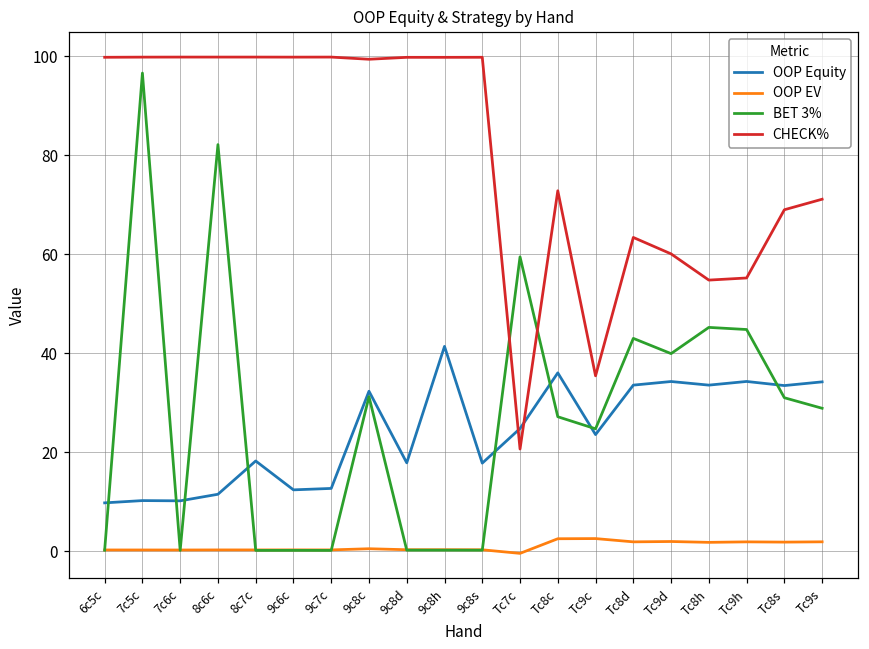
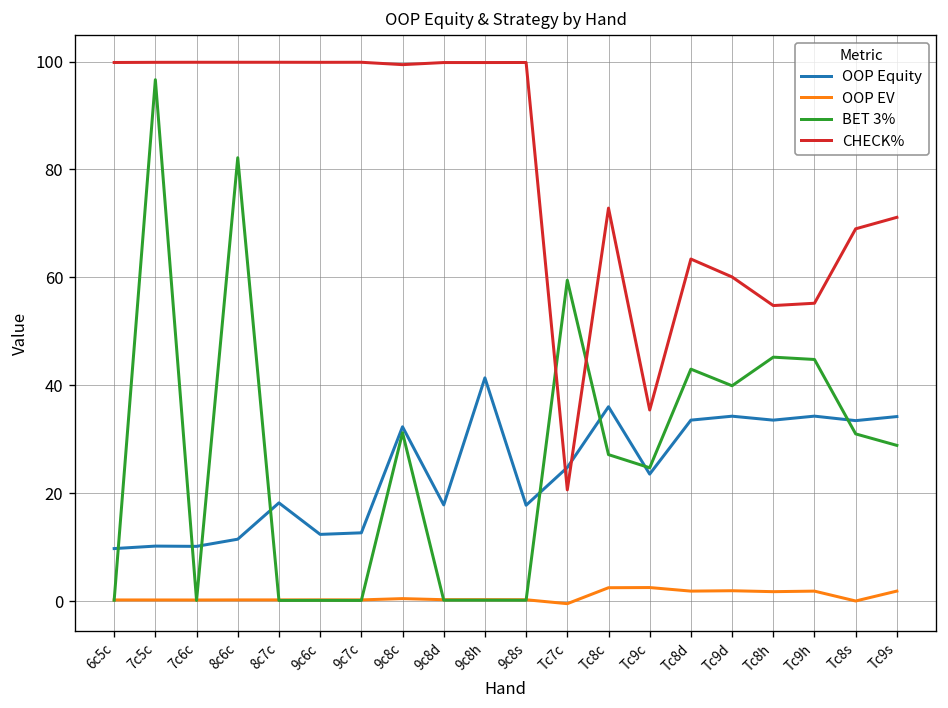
OOP EV, Tc8s: 2 -> 0
